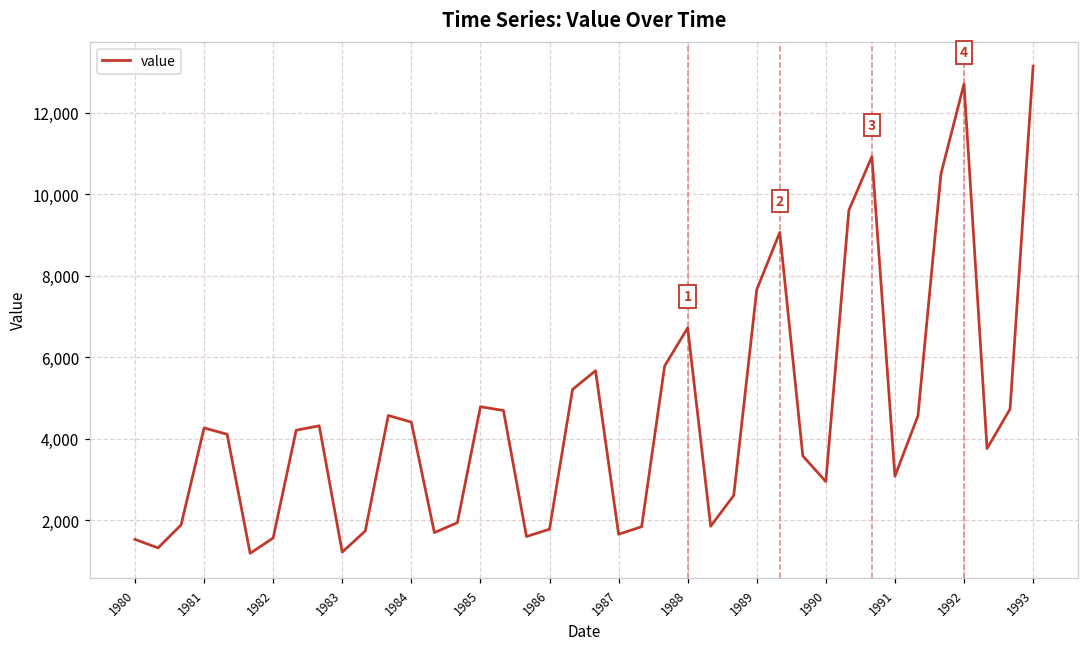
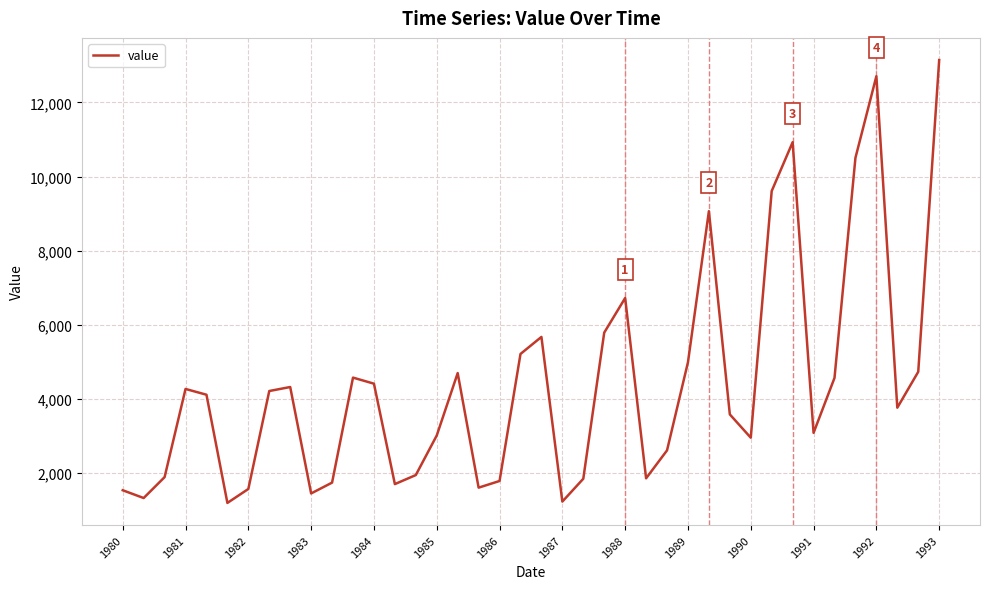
1983: 1,200 -> 1,400
1985: 4,800 -> 3,000
1987: 1,700 -> 1,200
1989: 7,700 -> 5,000
